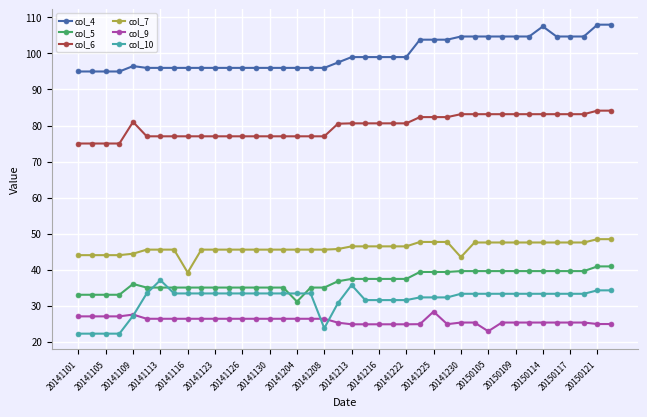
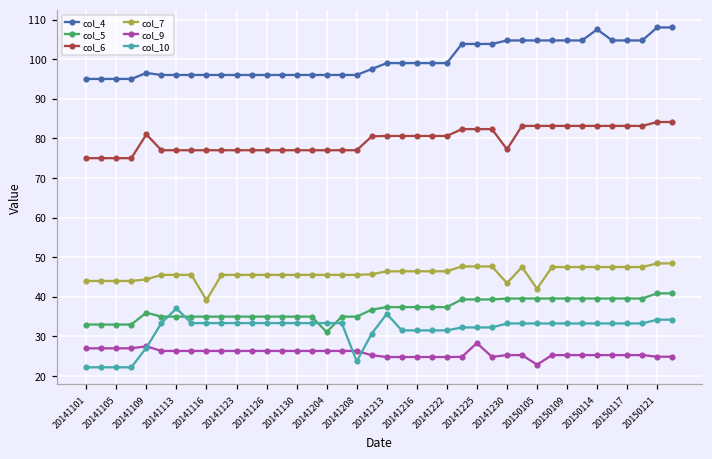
col_6, 20141230: 83 -> 77
col_7, 20150105: 48 -> 42
